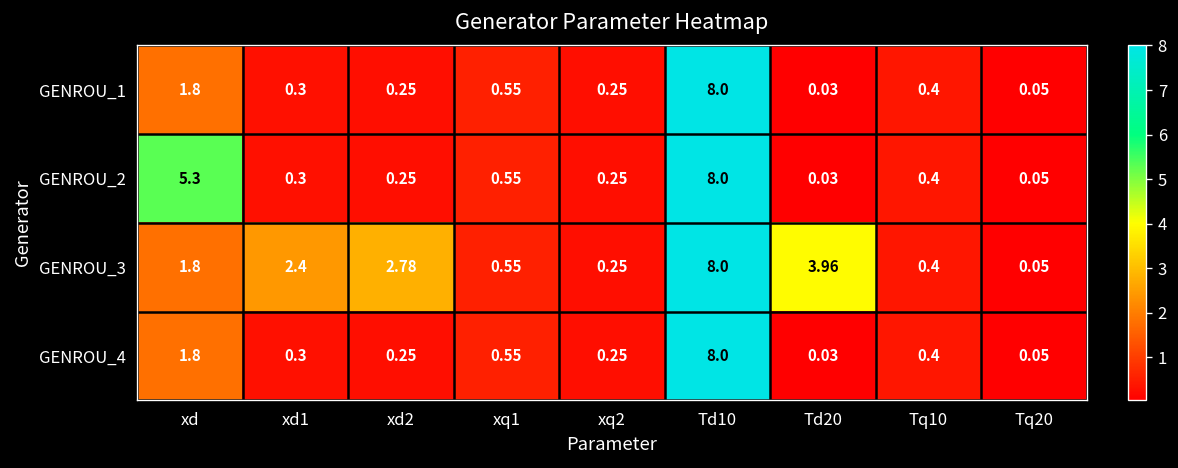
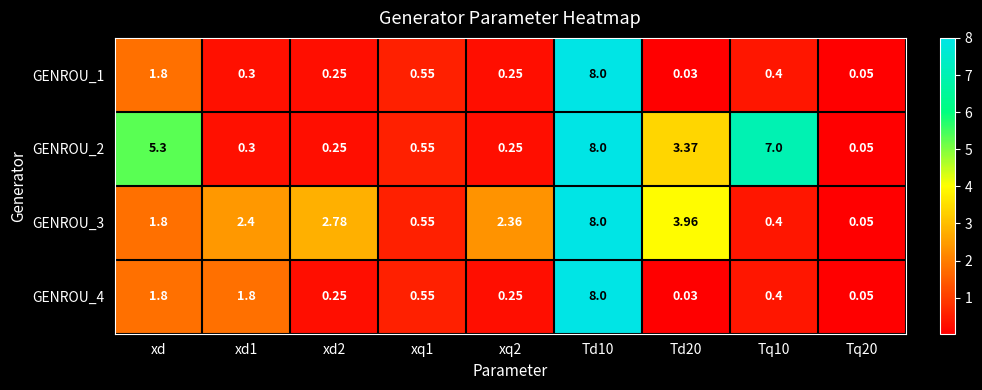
GENROU_2, Td20: 0.03 -> 3.37
GENROU_2, Tq10: 0.4 -> 7.0
GENROU_3, xq2: 0.25 -> 2.36
GENROU_4, xd1: 0.3 -> 1.8
